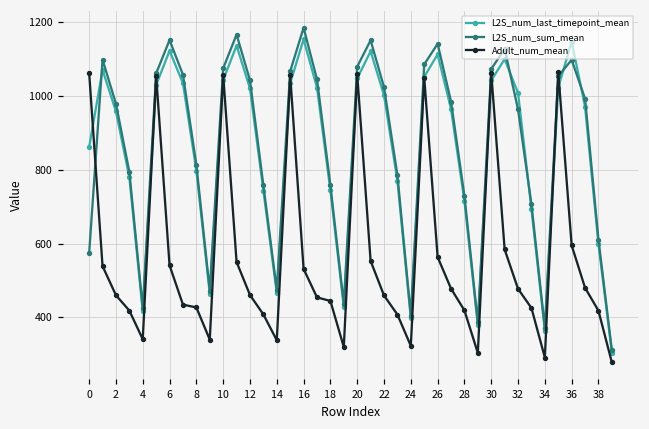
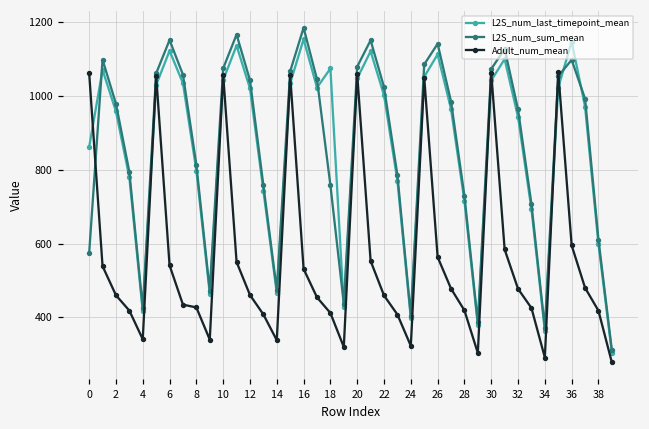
L2S_num_last_timepoint_mean, 18: 740 -> 1070
Adult_num_mean, 18: 440 -> 410
L2S_num_last_timepoint_mean, 32: 1010 -> 940
